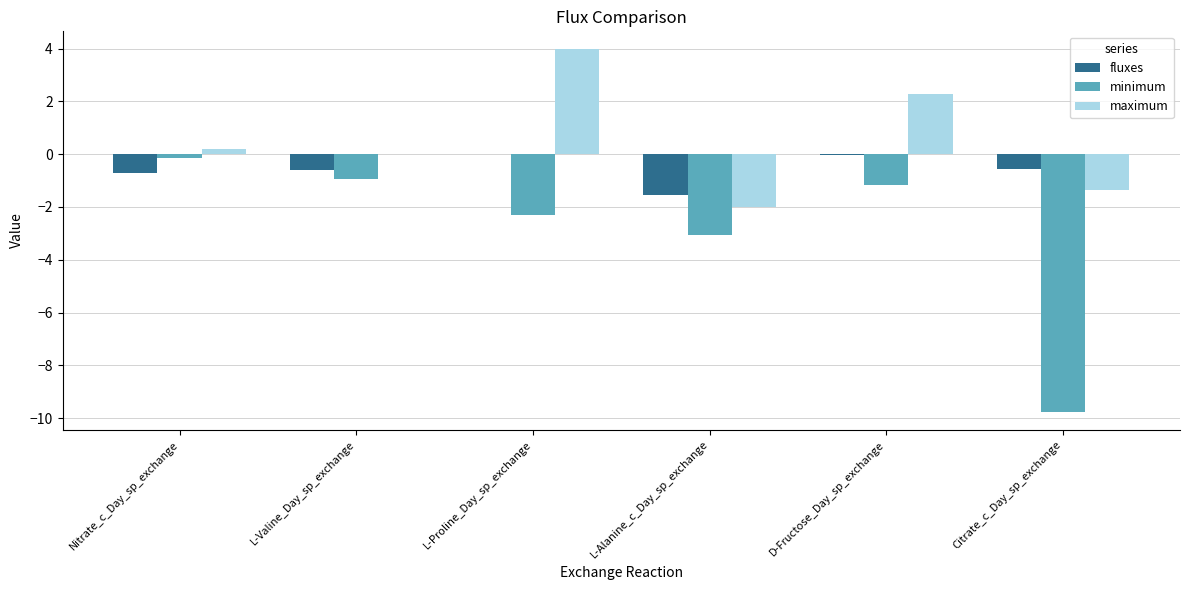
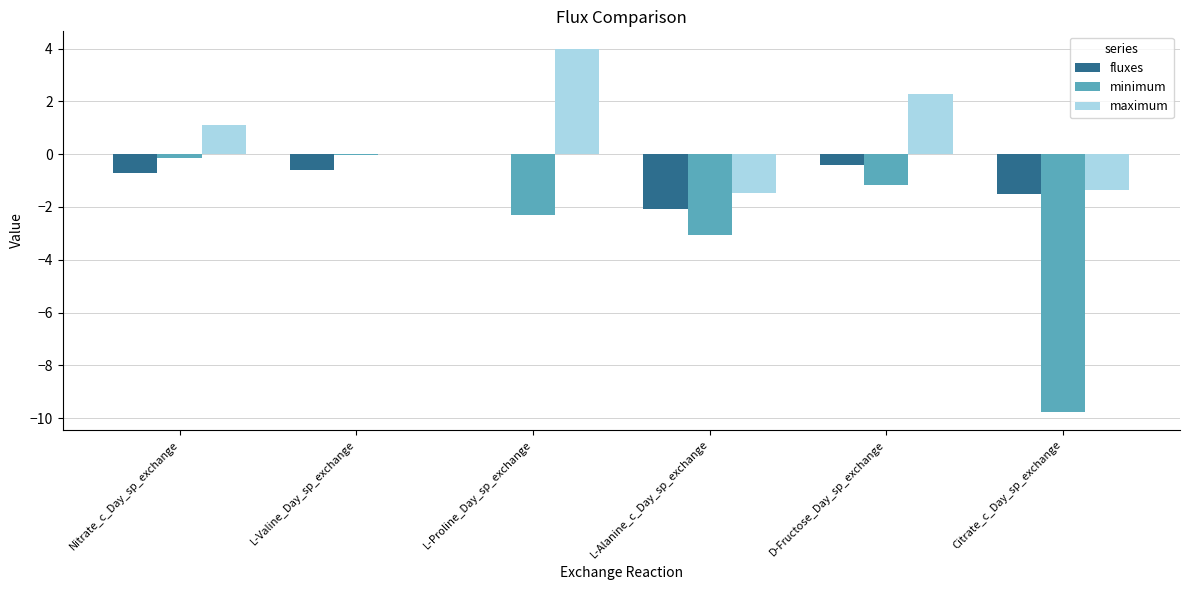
maximum, Nitrate_c_Day_sp_exchange: 0.2 -> 1.1
minimum, L-Valine_Day_sp_exchange: -0.9 -> 0.0
fluxes, L-Alanine_c_Day_sp_exchange: -1.5 -> -2.1
maximum, L-Alanine_c_Day_sp_exchange: -2.0 -> -1.5
fluxes, D-Fructose_Day_sp_exchange: 0.0 -> -0.4
fluxes, Citrate_c_Day_sp_exchange: -0.6 -> -1.5
